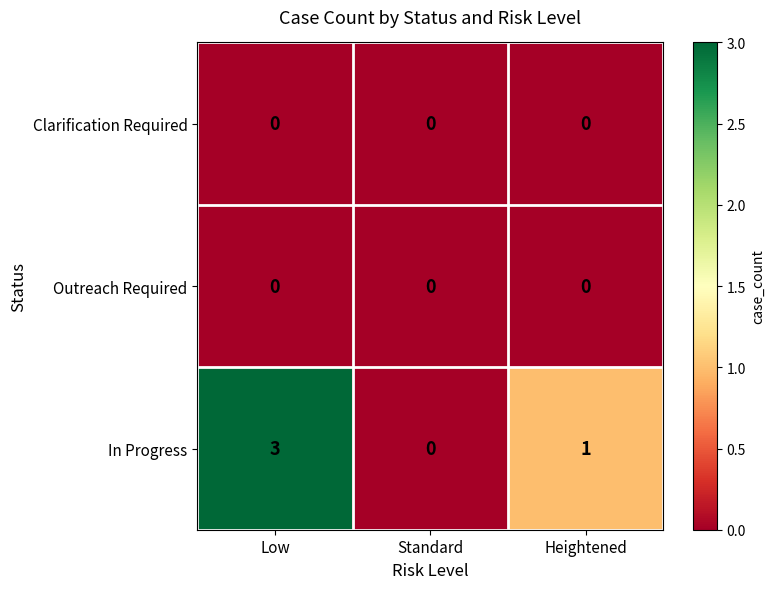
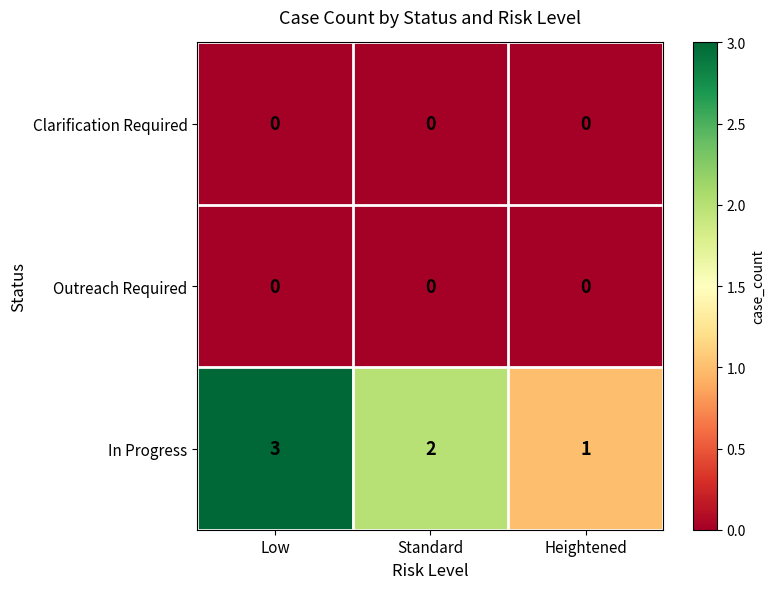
In Progress, Standard: 0 -> 2
